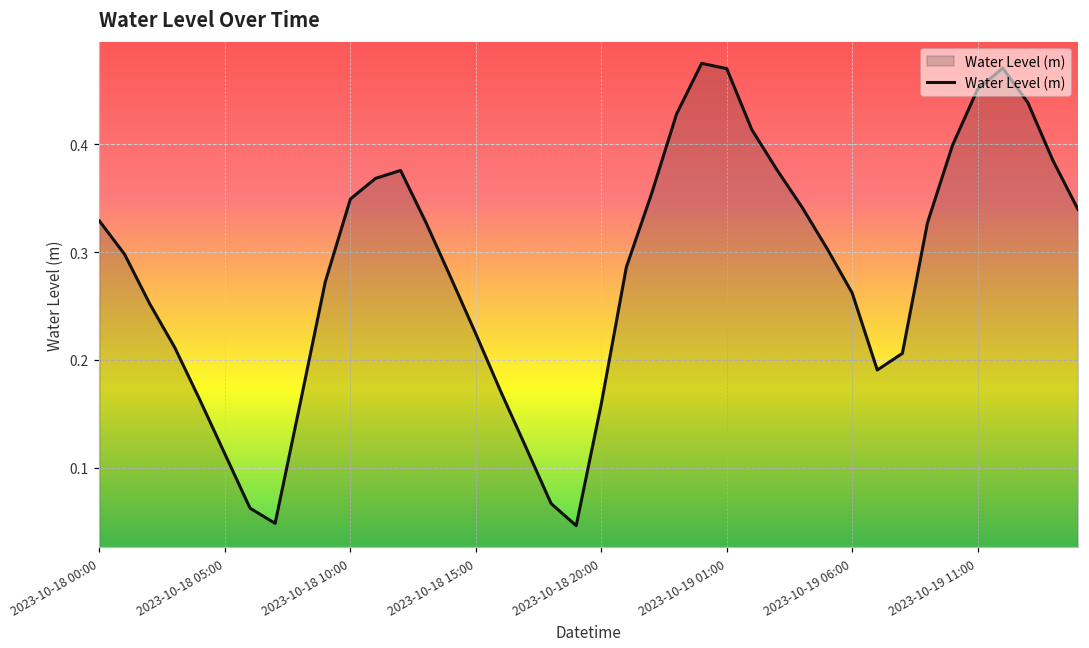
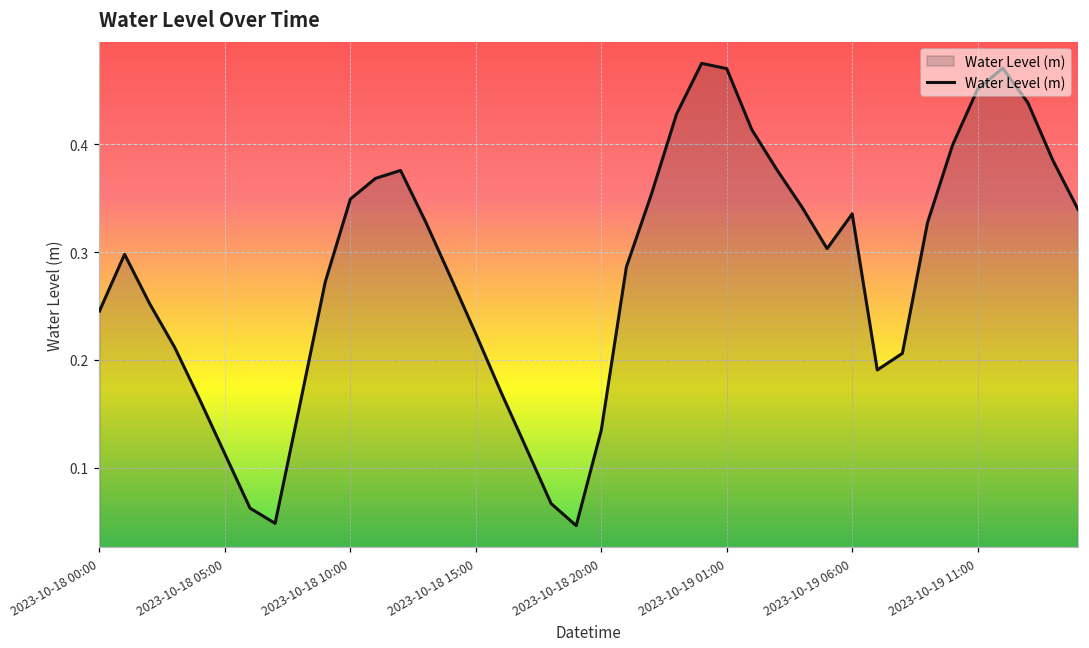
2023-10-18 00:00: 0.33 -> 0.25
2023-10-18 20:00: 0.16 -> 0.13
2023-10-19 06:00: 0.26 -> 0.34
